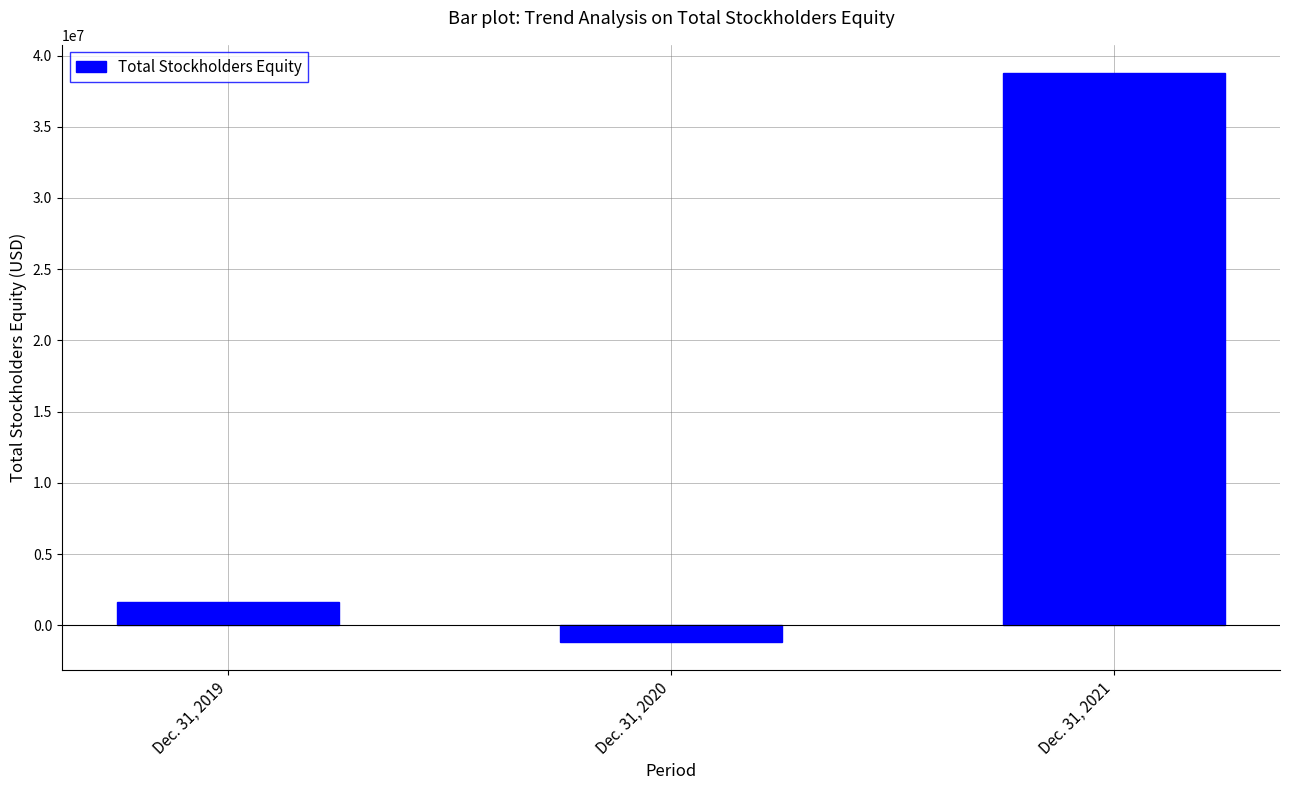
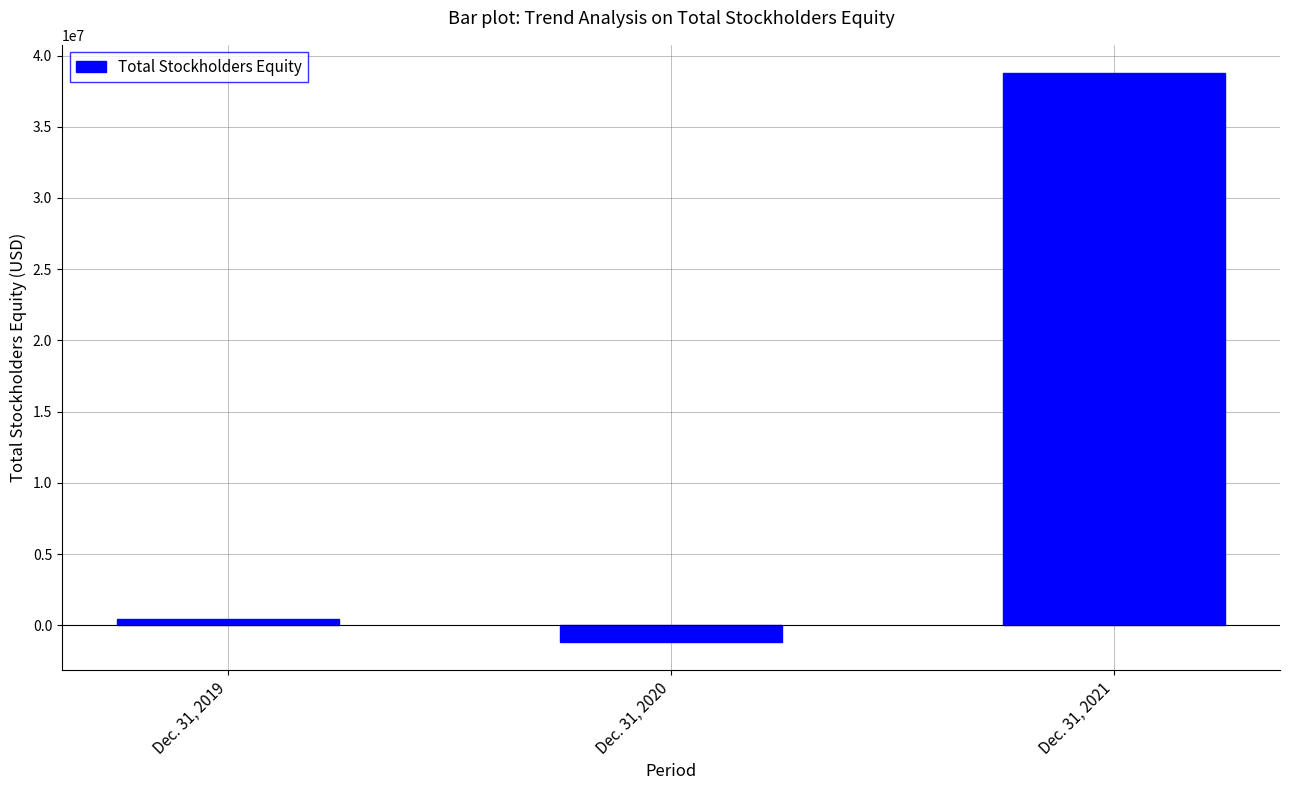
Dec. 31, 2019: 1600000 -> 400000
